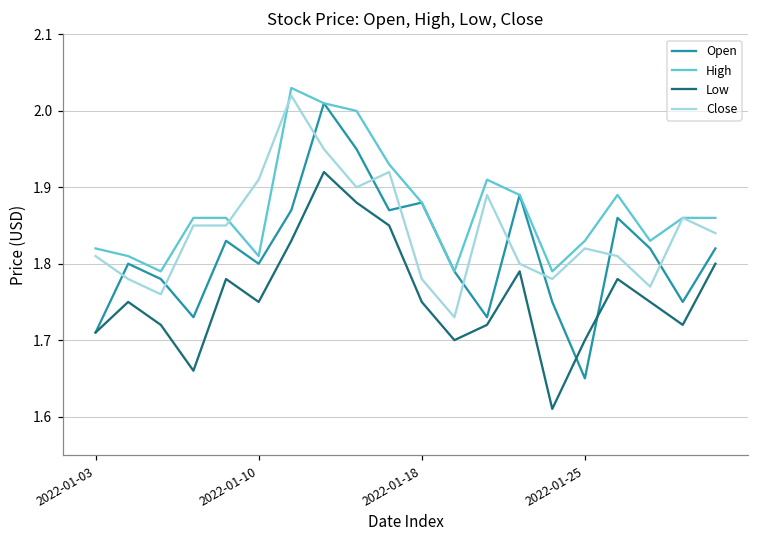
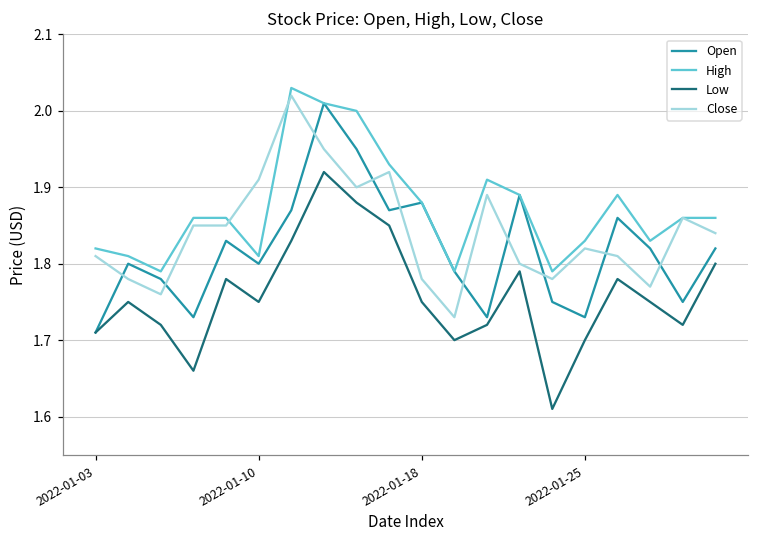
Open, 2022-01-25: 1.65 -> 1.73
